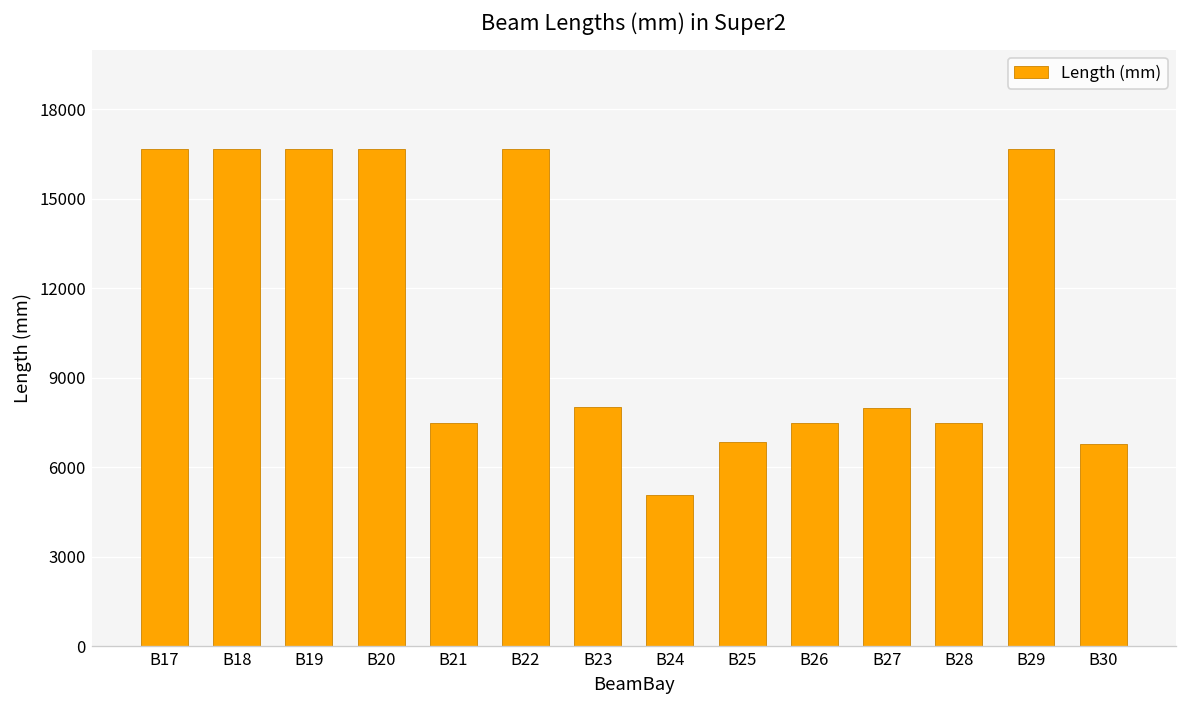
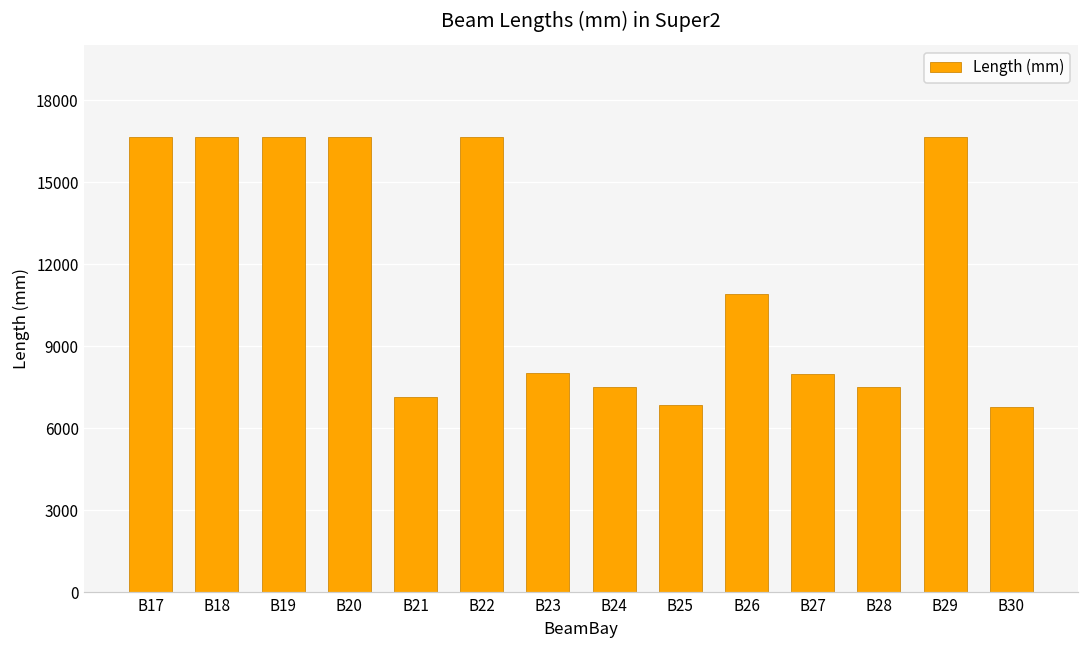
B21: 7500 -> 7100
B24: 5100 -> 7500
B26: 7500 -> 10900
